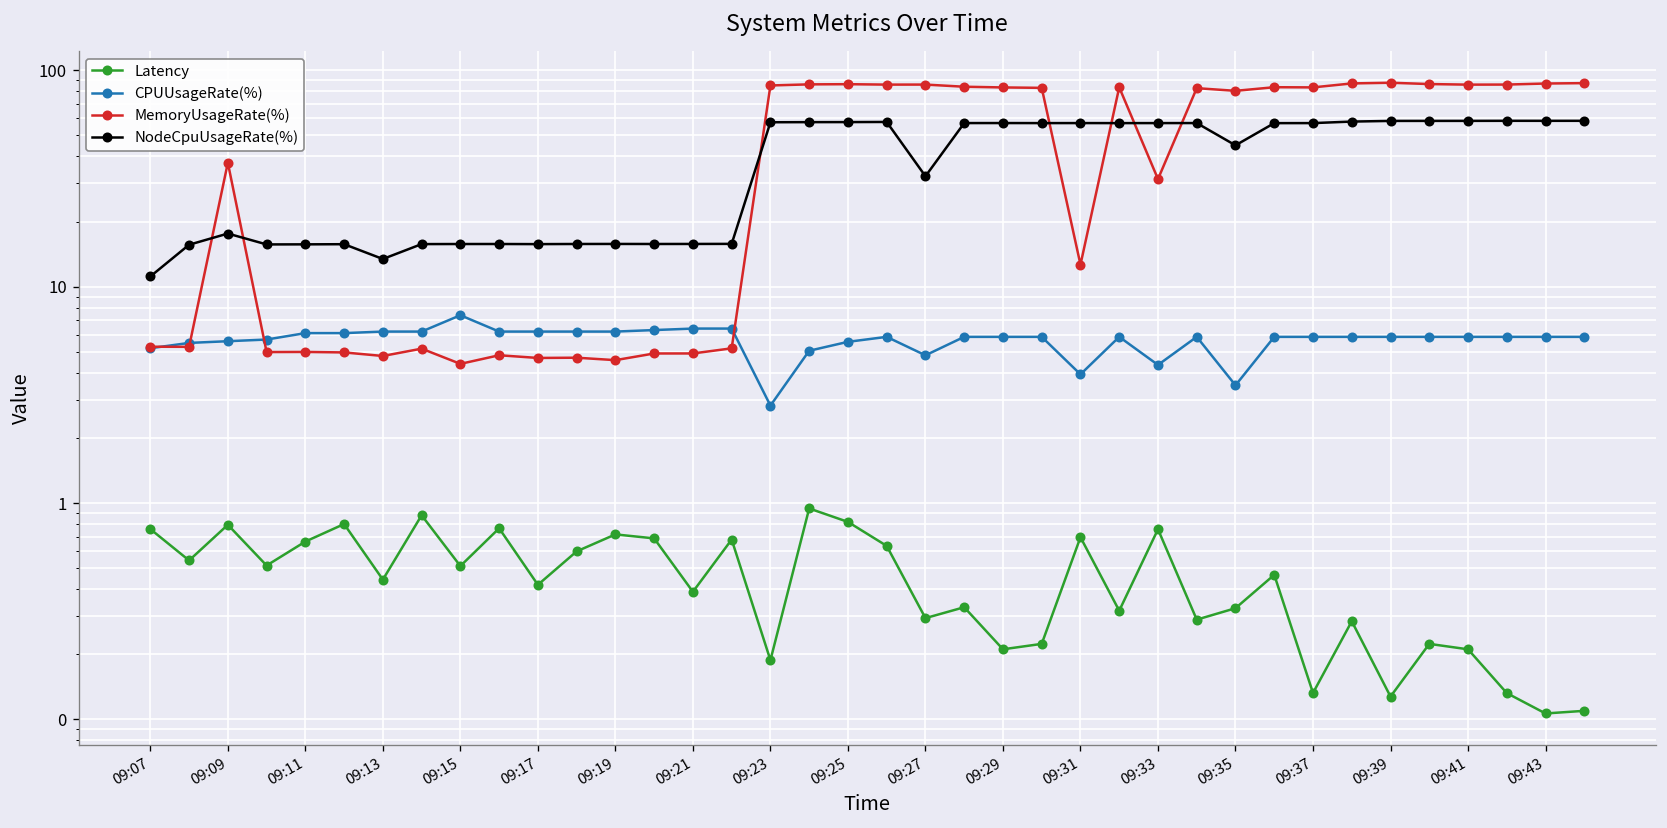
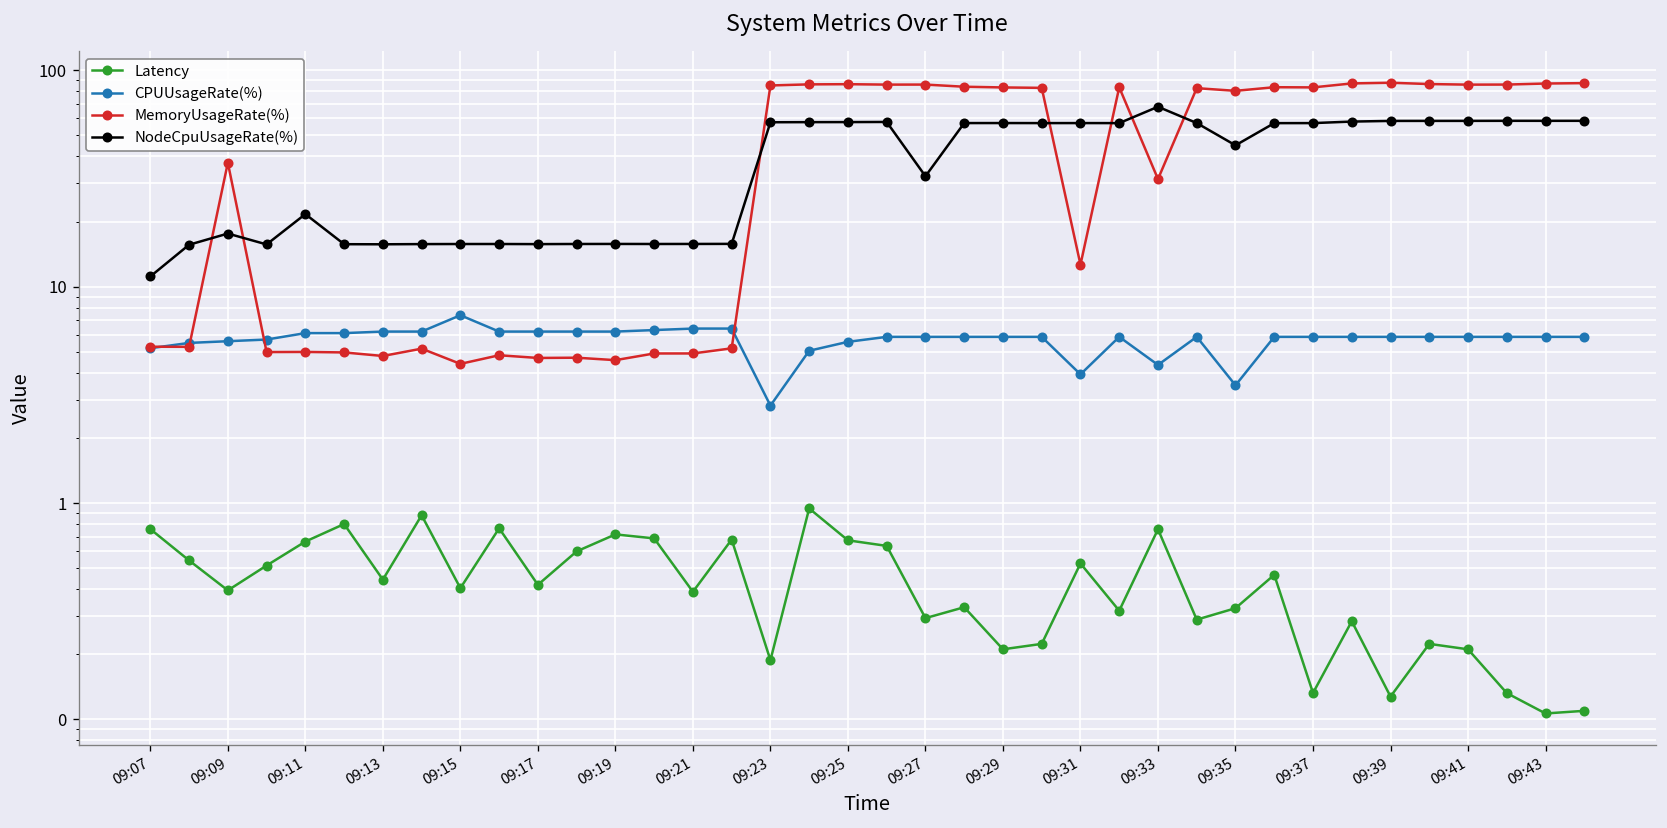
Latency, 09:09: 0.8 -> 0.39
NodeCpuUsageRate(%), 09:11: 16 -> 22
NodeCpuUsageRate(%), 09:13: 13 -> 16
Latency, 09:15: 0.51 -> 0.40
Latency, 09:25: 0.8 -> 0.67
CPUUsageRate(%), 09:27: 4.8 -> 5.9
Latency, 09:31: 0.70 -> 0.53
NodeCpuUsageRate(%), 09:33: 57 -> 68
